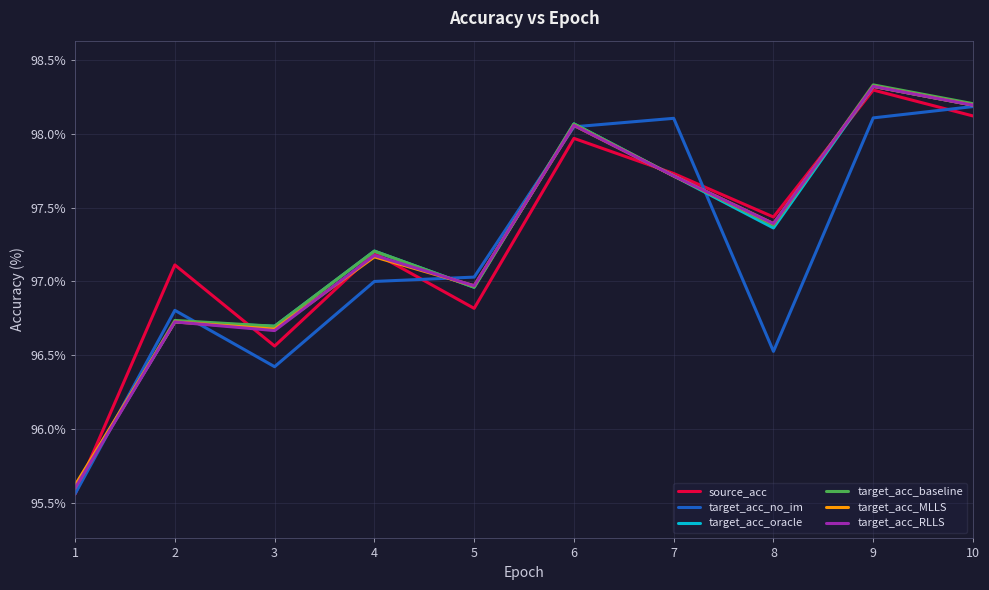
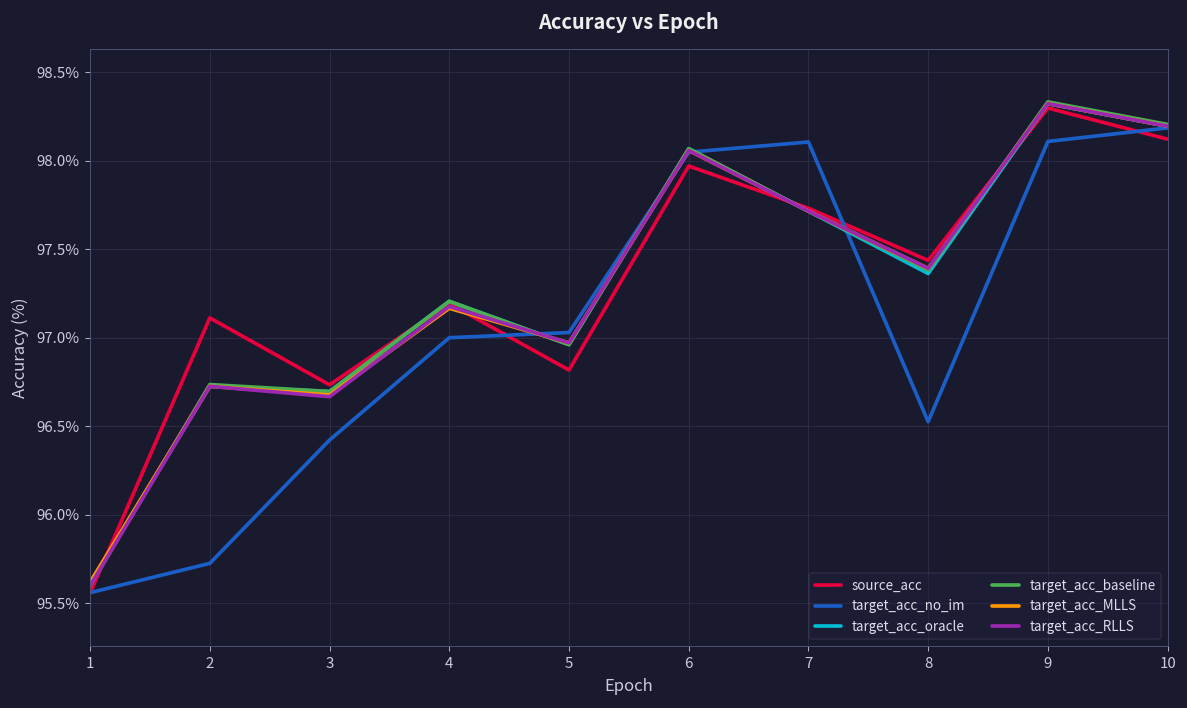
target_acc_no_im, 2: 96.80% -> 95.72%
source_acc, 3: 96.56% -> 96.73%
